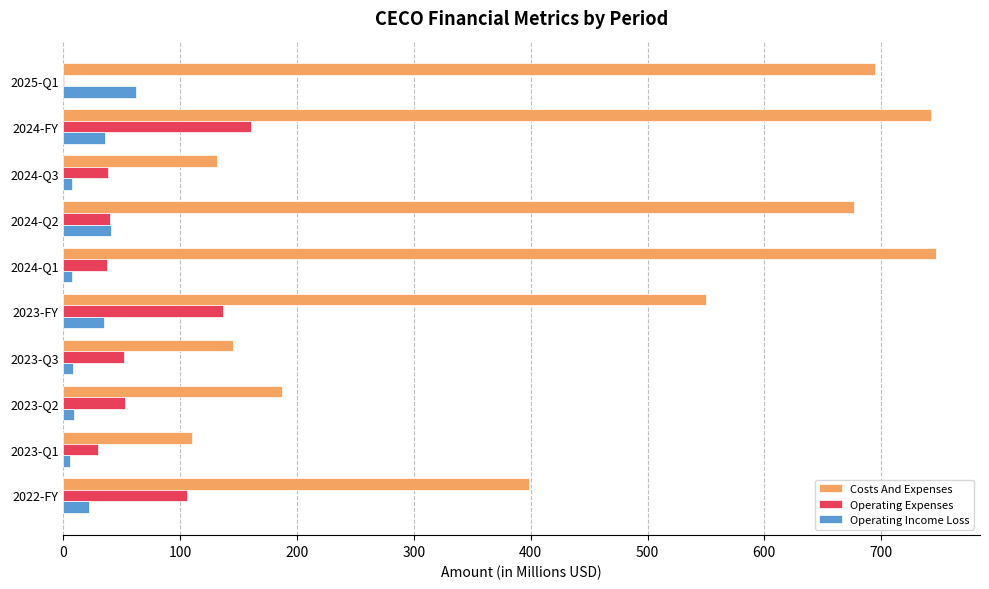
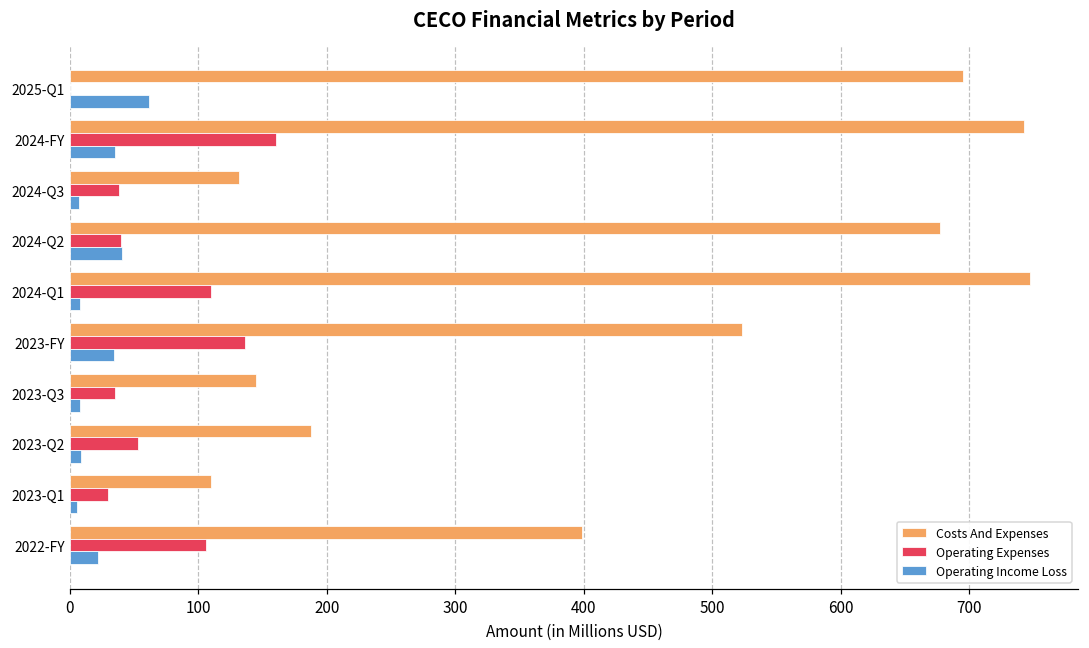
Operating Expenses, 2024-Q1: 37 -> 110
Costs And Expenses, 2023-FY: 550 -> 523
Operating Expenses, 2023-Q3: 52 -> 35
